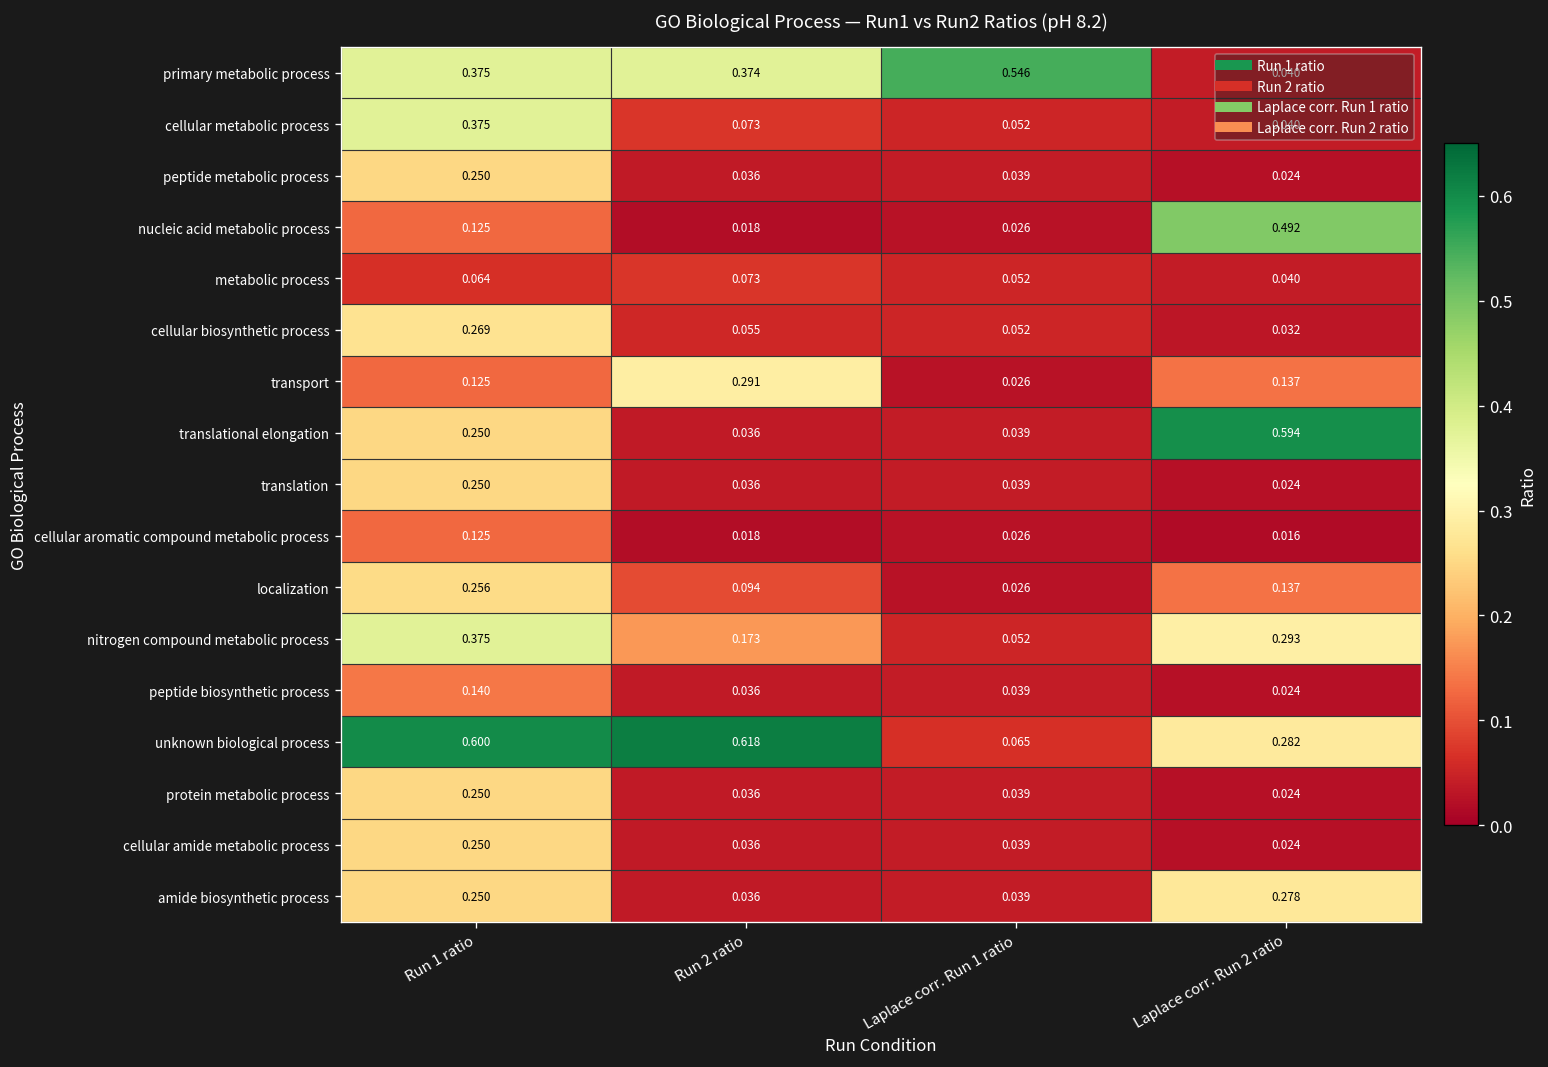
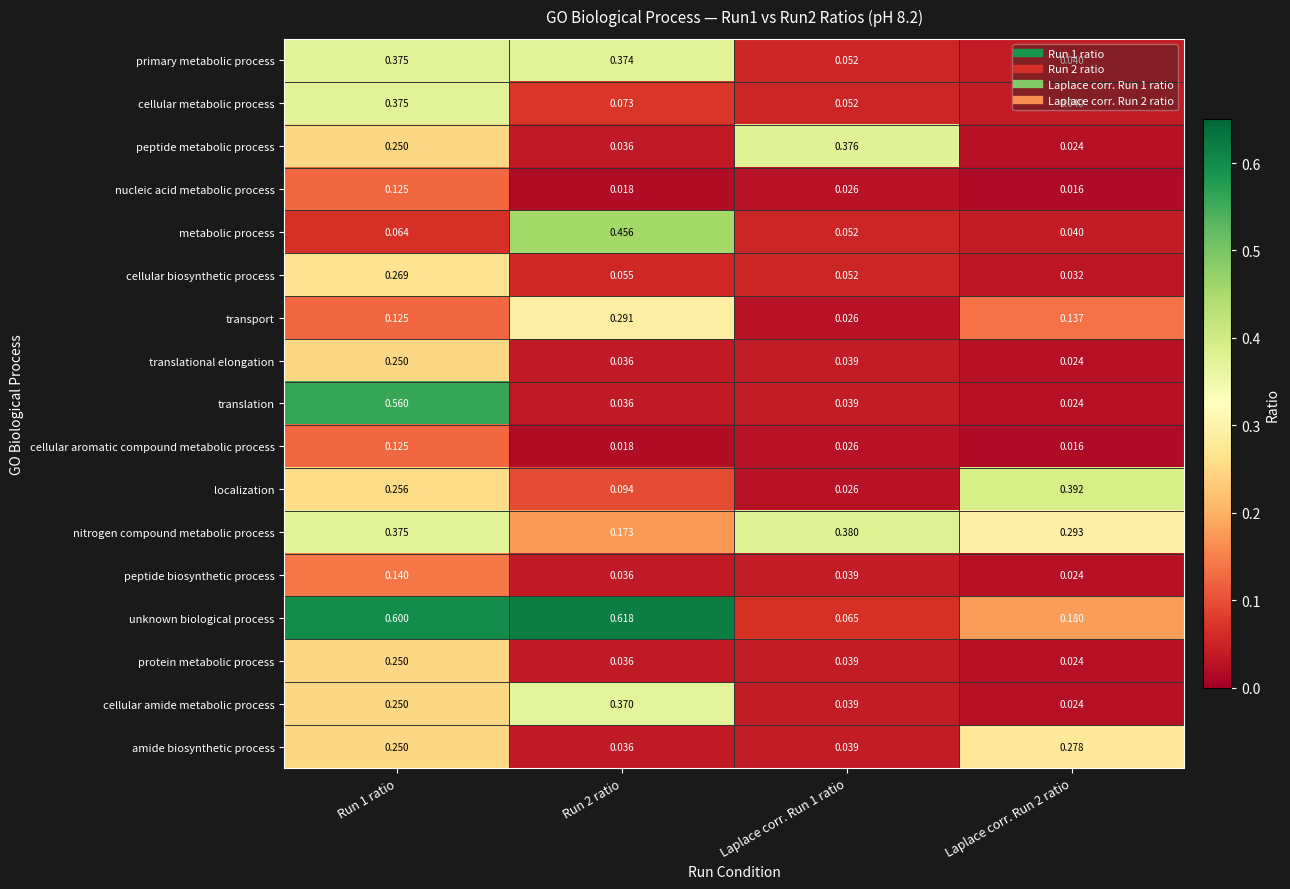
primary metabolic process, Laplace corr. Run 1 ratio: 0.546 -> 0.052
peptide metabolic process, Laplace corr. Run 1 ratio: 0.039 -> 0.376
nucleic acid metabolic process, Laplace corr. Run 2 ratio: 0.492 -> 0.016
metabolic process, Run 2 ratio: 0.073 -> 0.456
translational elongation, Laplace corr. Run 2 ratio: 0.594 -> 0.024
translation, Run 1 ratio: 0.250 -> 0.560
localization, Laplace corr. Run 2 ratio: 0.137 -> 0.392
nitrogen compound metabolic process, Laplace corr. Run 1 ratio: 0.052 -> 0.380
unknown biological process, Laplace corr. Run 2 ratio: 0.282 -> 0.180
cellular amide metabolic process, Run 2 ratio: 0.036 -> 0.370
